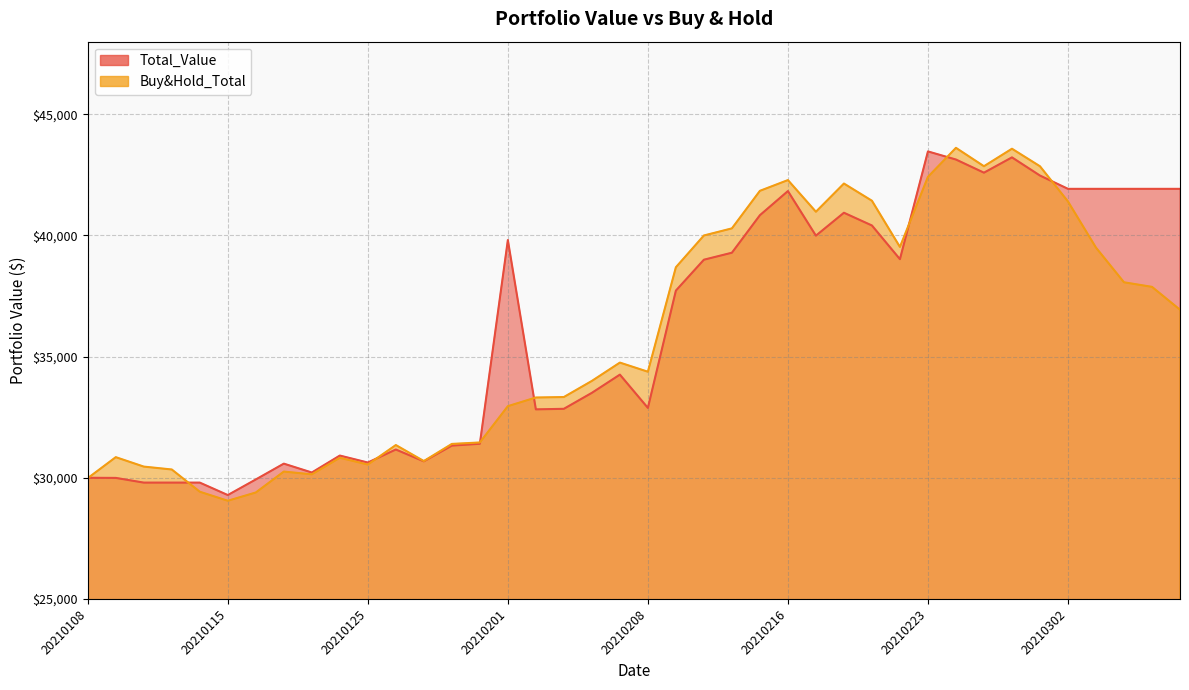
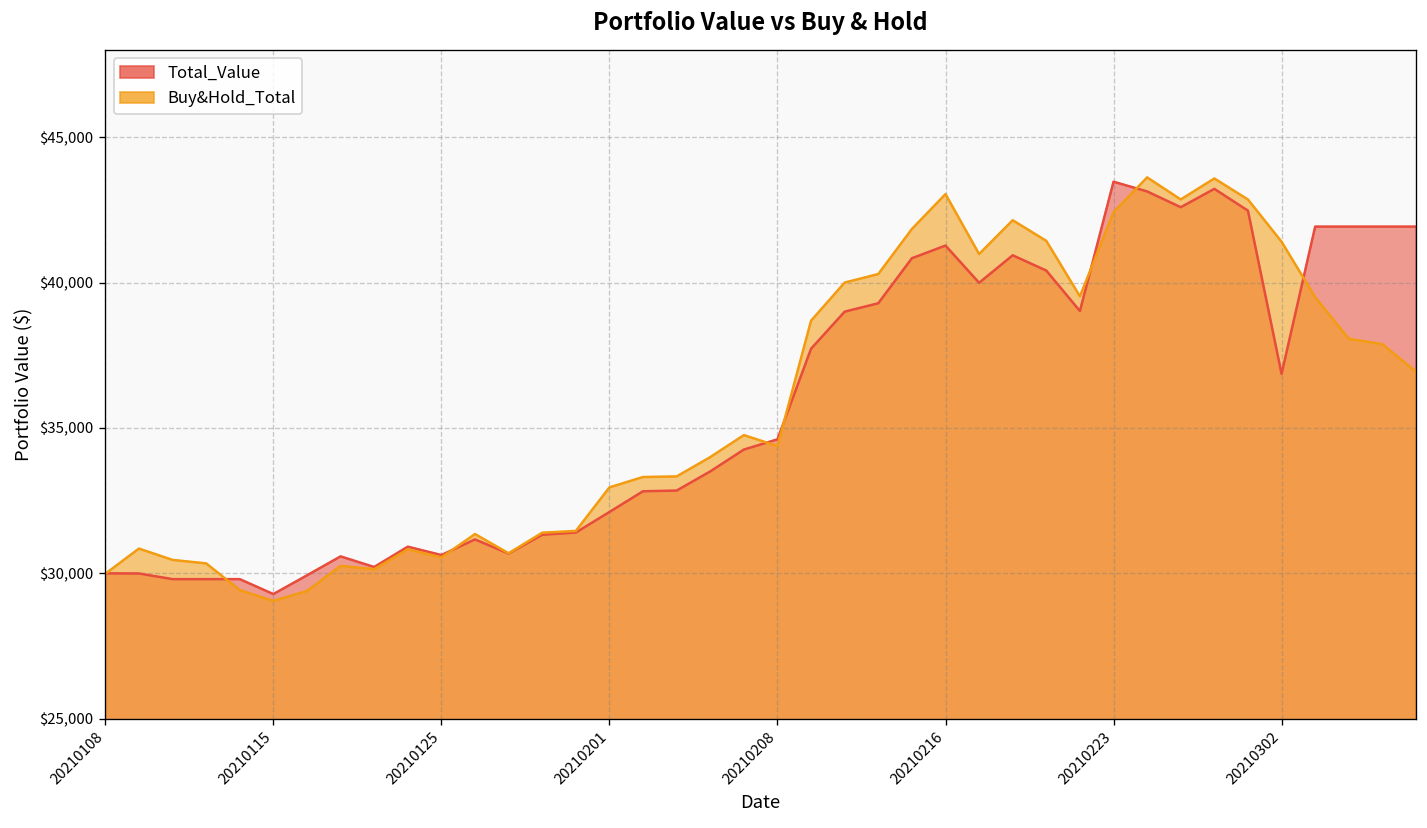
Total_Value, 20210201: $39,800 -> $32,100
Total_Value, 20210208: $32,900 -> $34,600
Total_Value, 20210216: $41,800 -> $41,300
Buy&Hold_Total, 20210216: $42,300 -> $43,000
Total_Value, 20210302: $41,900 -> $36,900
